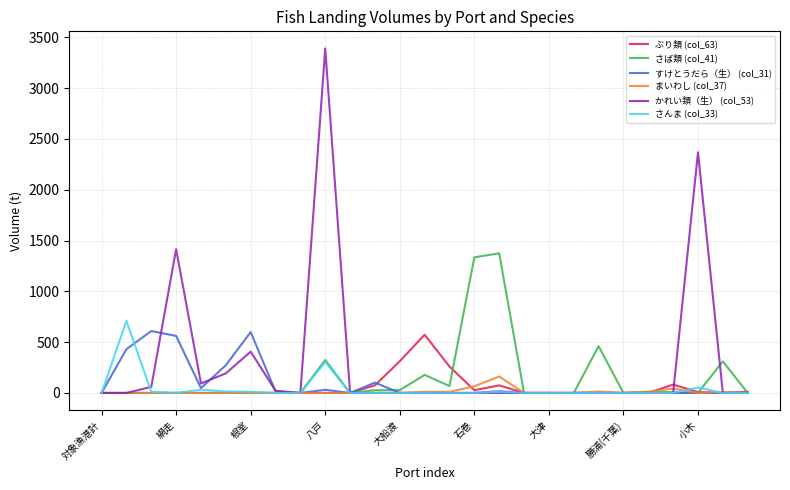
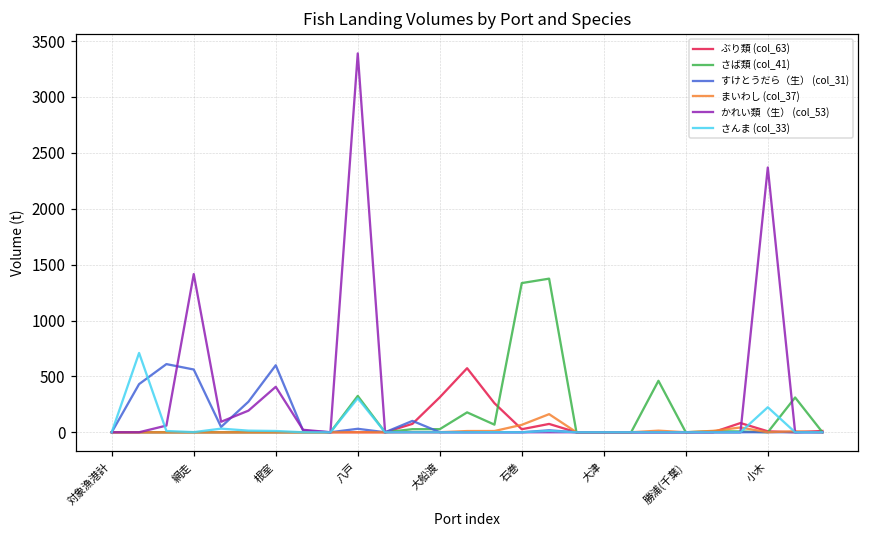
さんま (col_33), 小木: 50 -> 220
